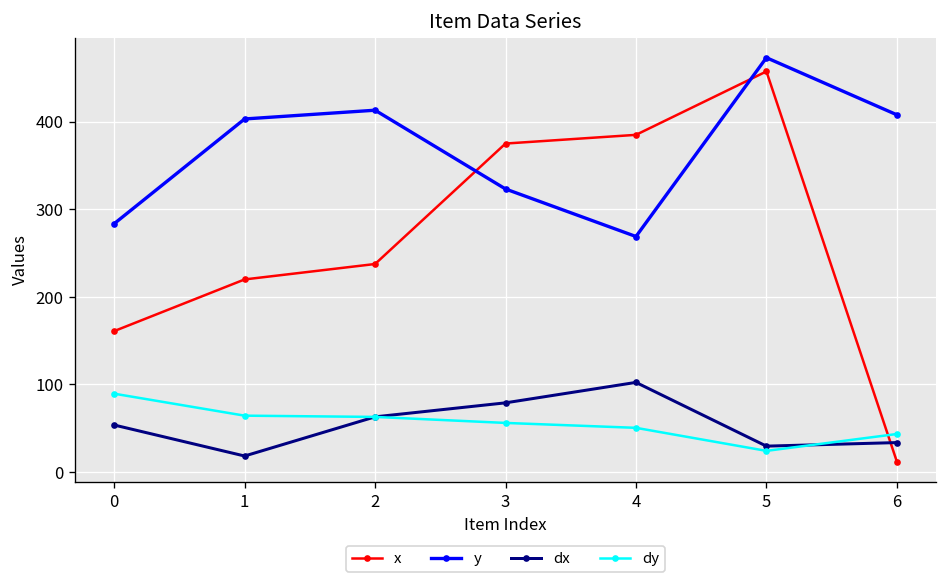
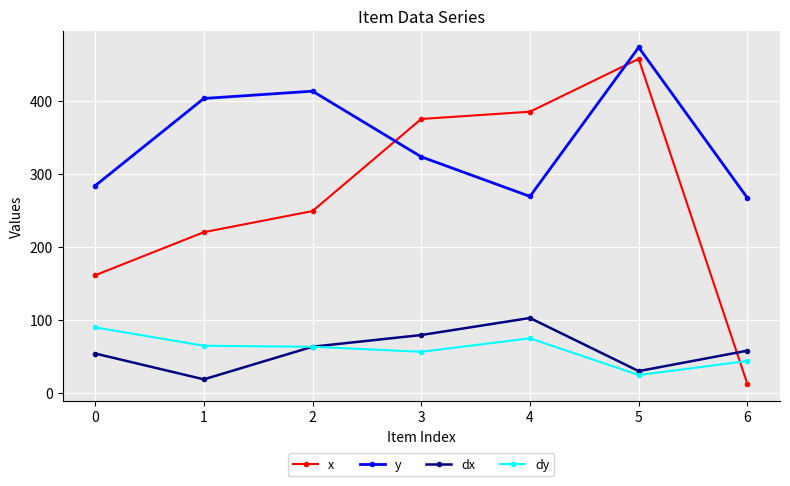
x, 2: 240 -> 250
dy, 4: 50 -> 70
y, 6: 410 -> 270
dx, 6: 30 -> 60
